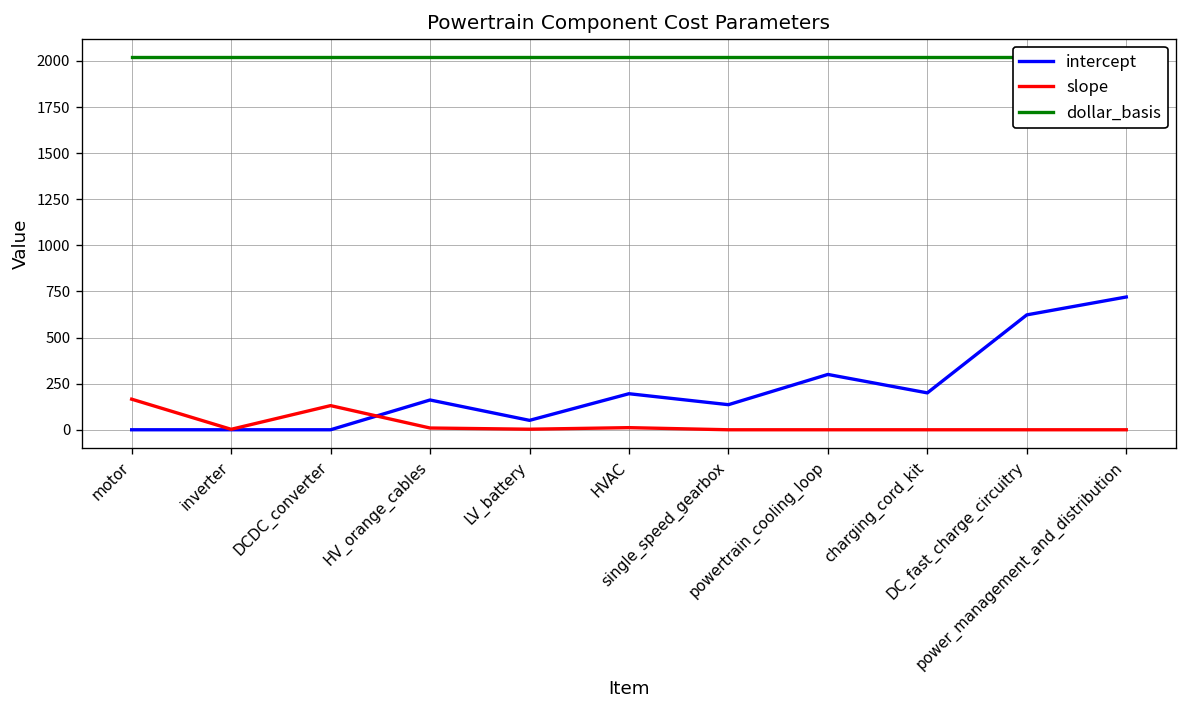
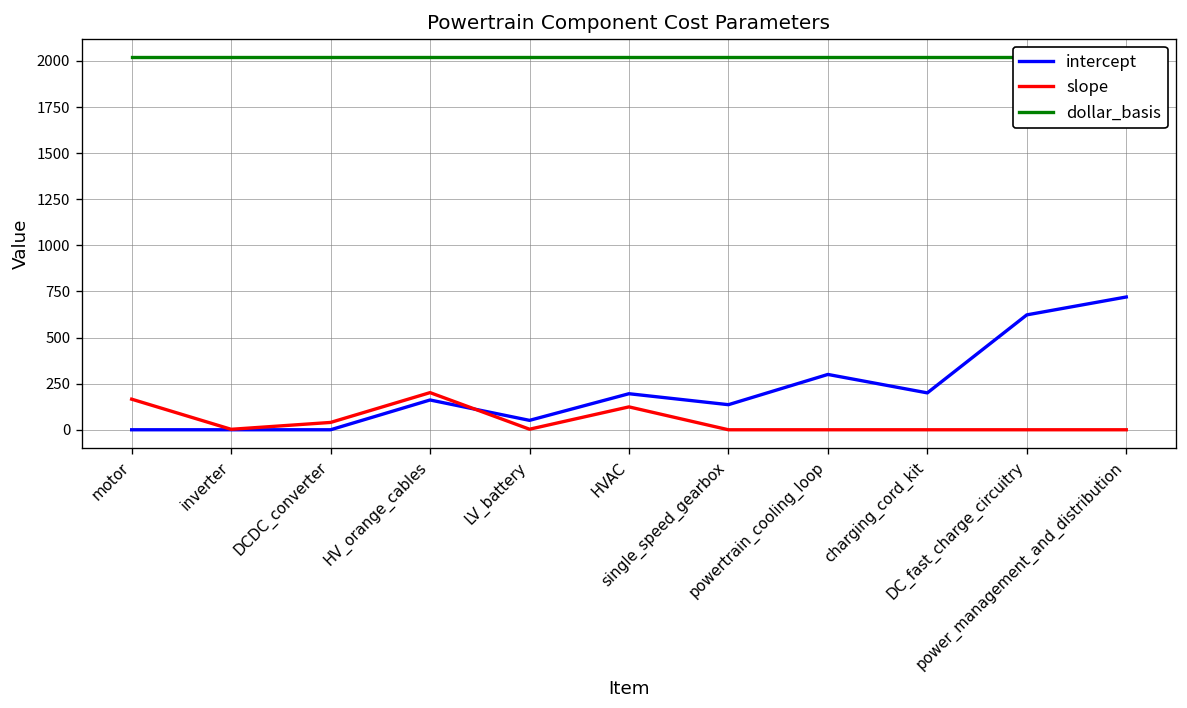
slope, DCDC_converter: 130 -> 40
slope, HV_orange_cables: 10 -> 200
slope, HVAC: 10 -> 120
